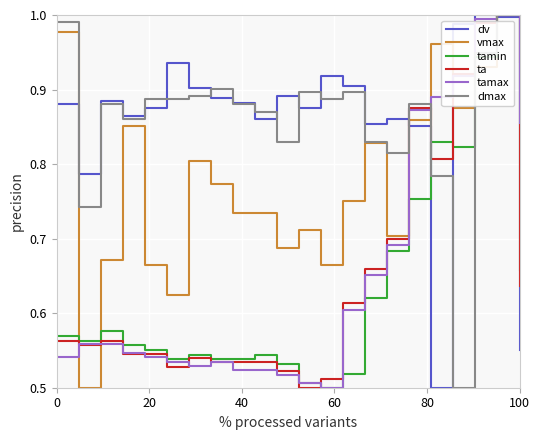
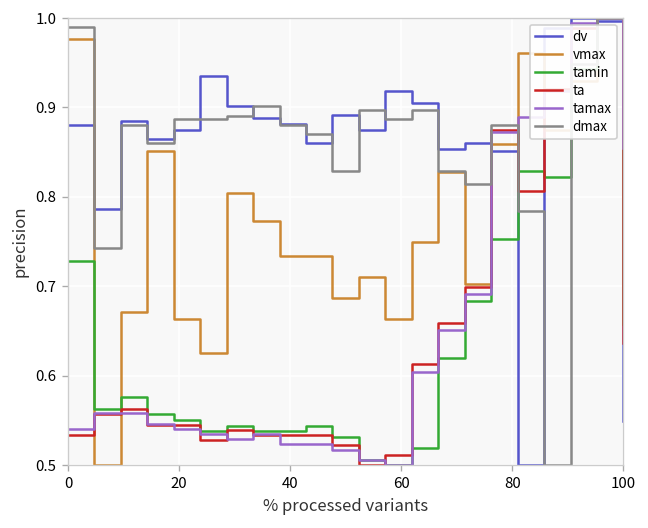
tamin, 0: 0.57 -> 0.73
ta, 0: 0.56 -> 0.53
